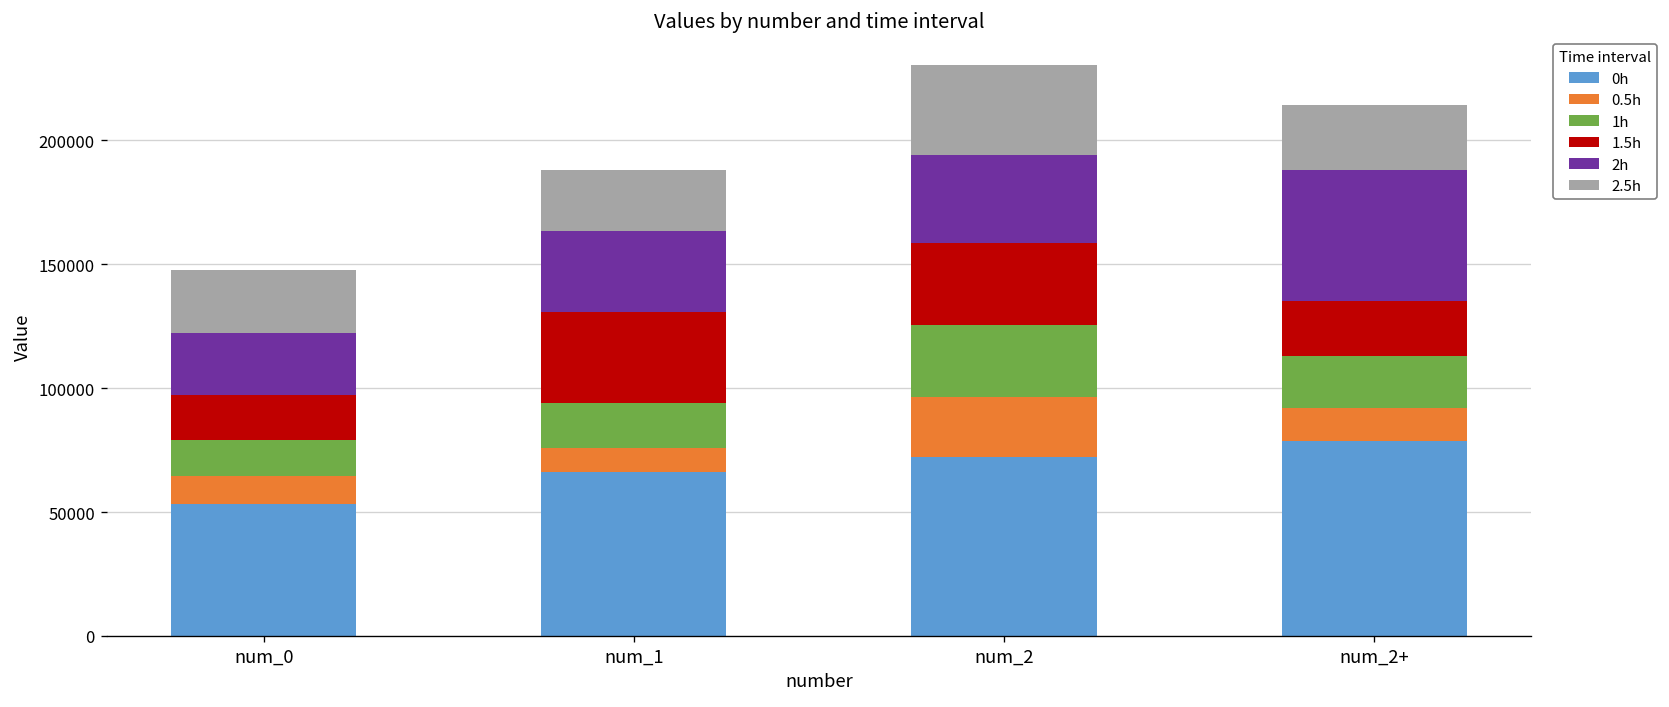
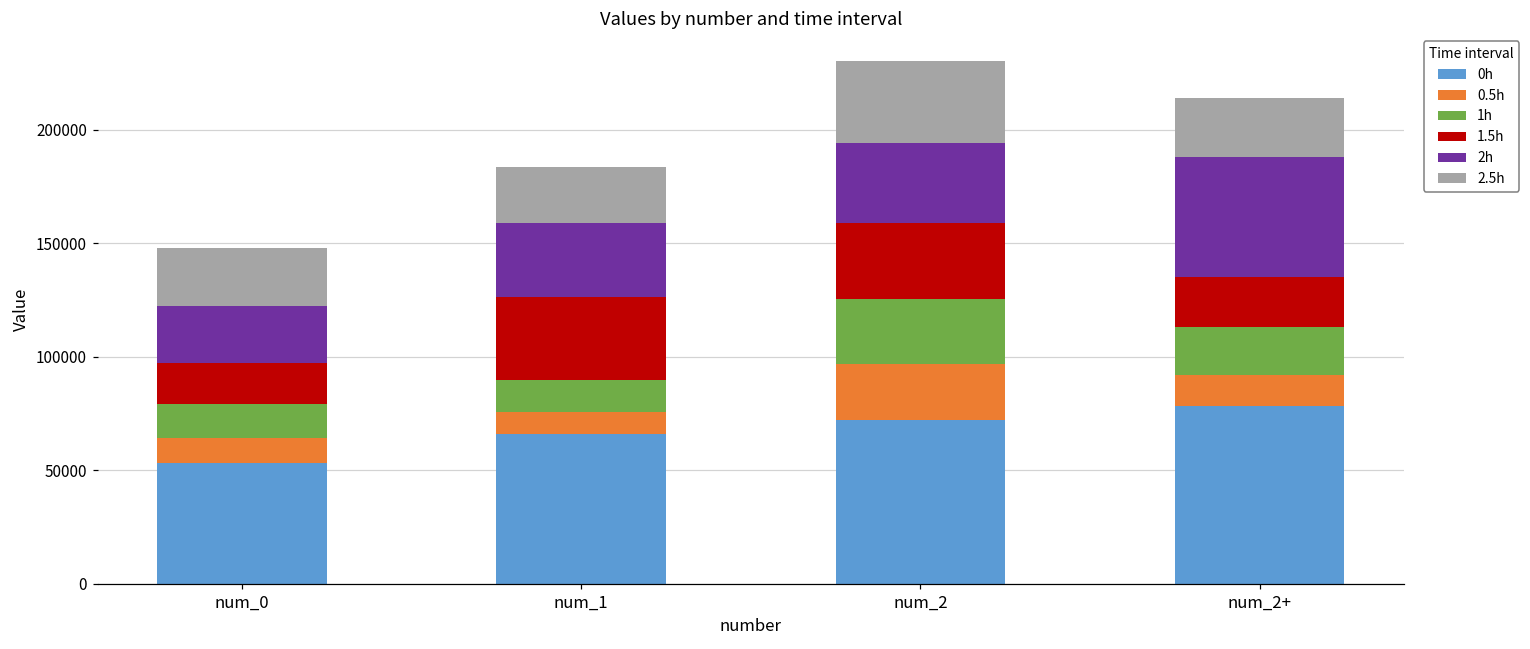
1h, num_1: 19000 -> 14000
